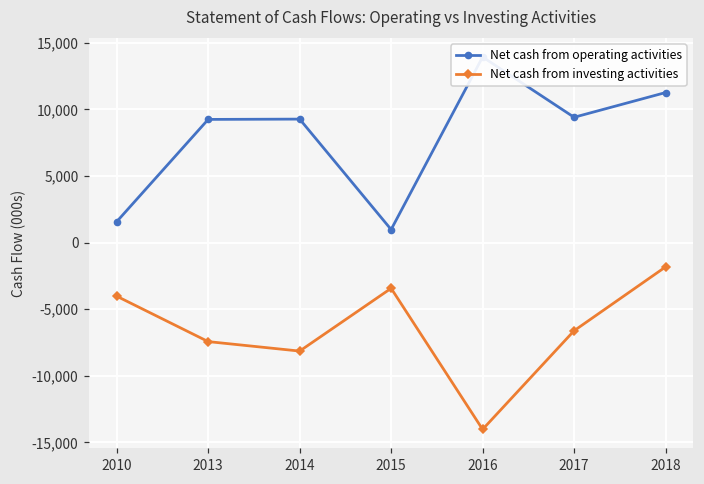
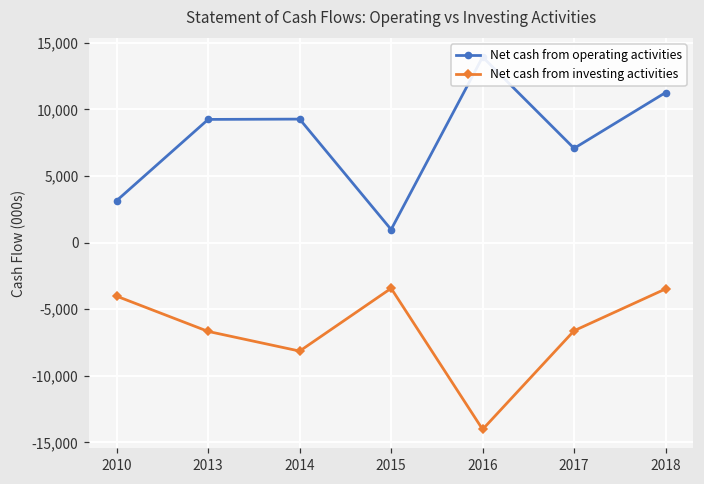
Net cash from operating activities, 2010: 1,600 -> 3,200
Net cash from investing activities, 2013: -7,400 -> -6,700
Net cash from operating activities, 2017: 9,400 -> 7,100
Net cash from investing activities, 2018: -1,800 -> -3,500
